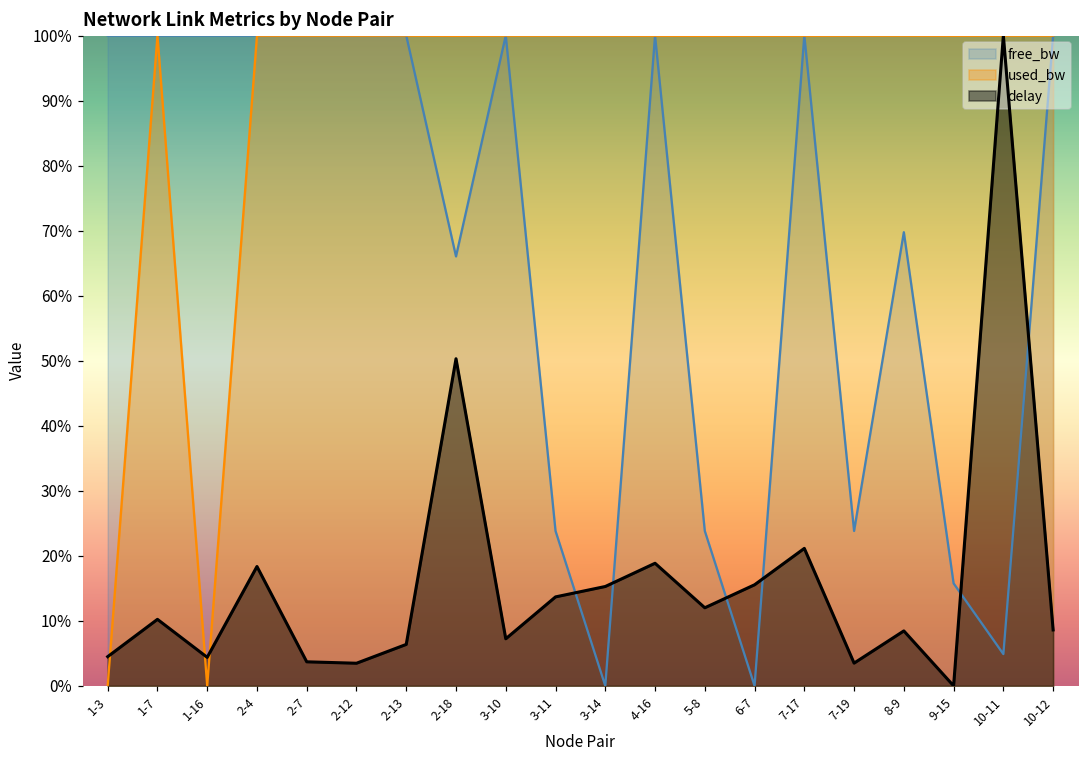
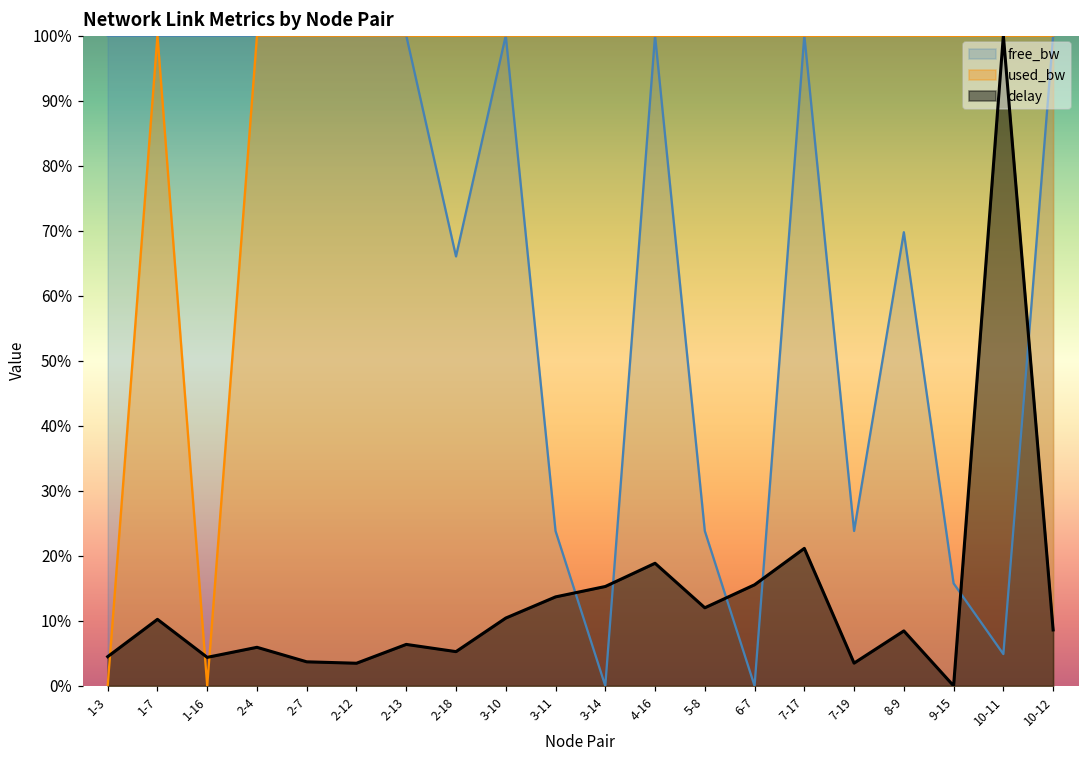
delay, 2-4: 18% -> 6%
delay, 2-18: 50% -> 5%
delay, 3-10: 7% -> 10%
